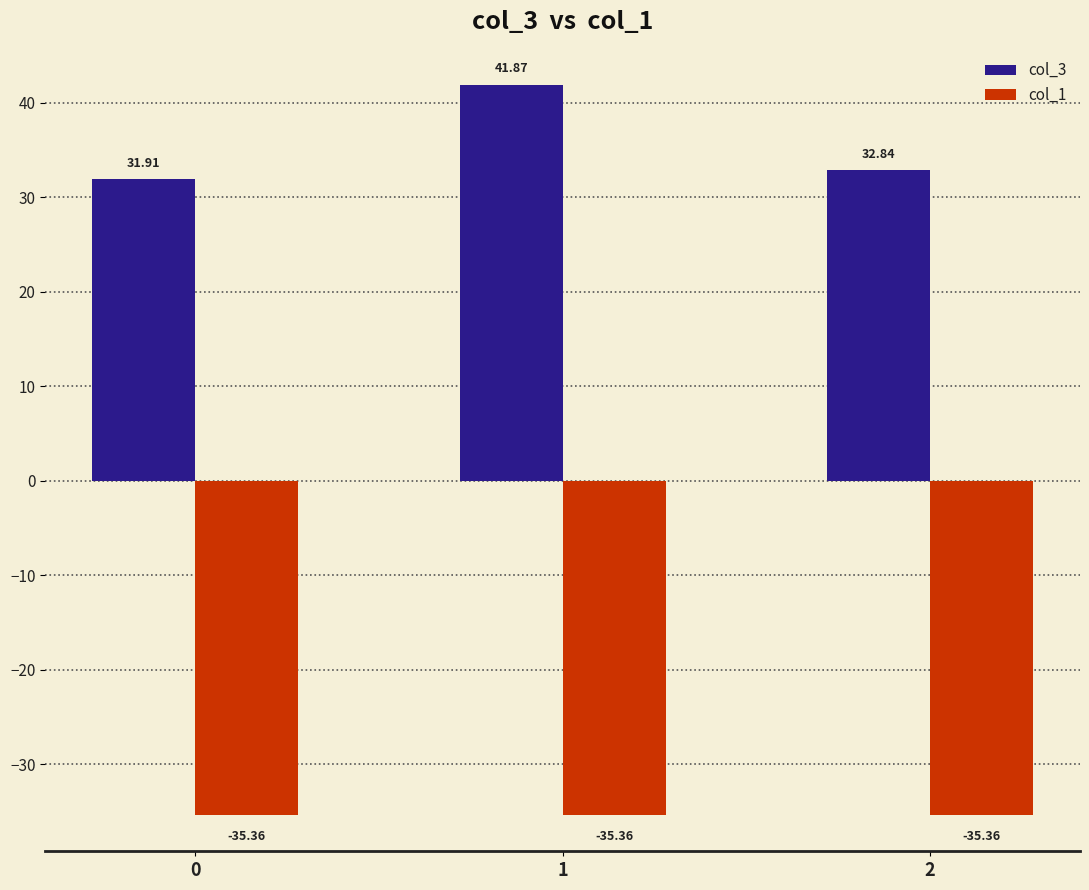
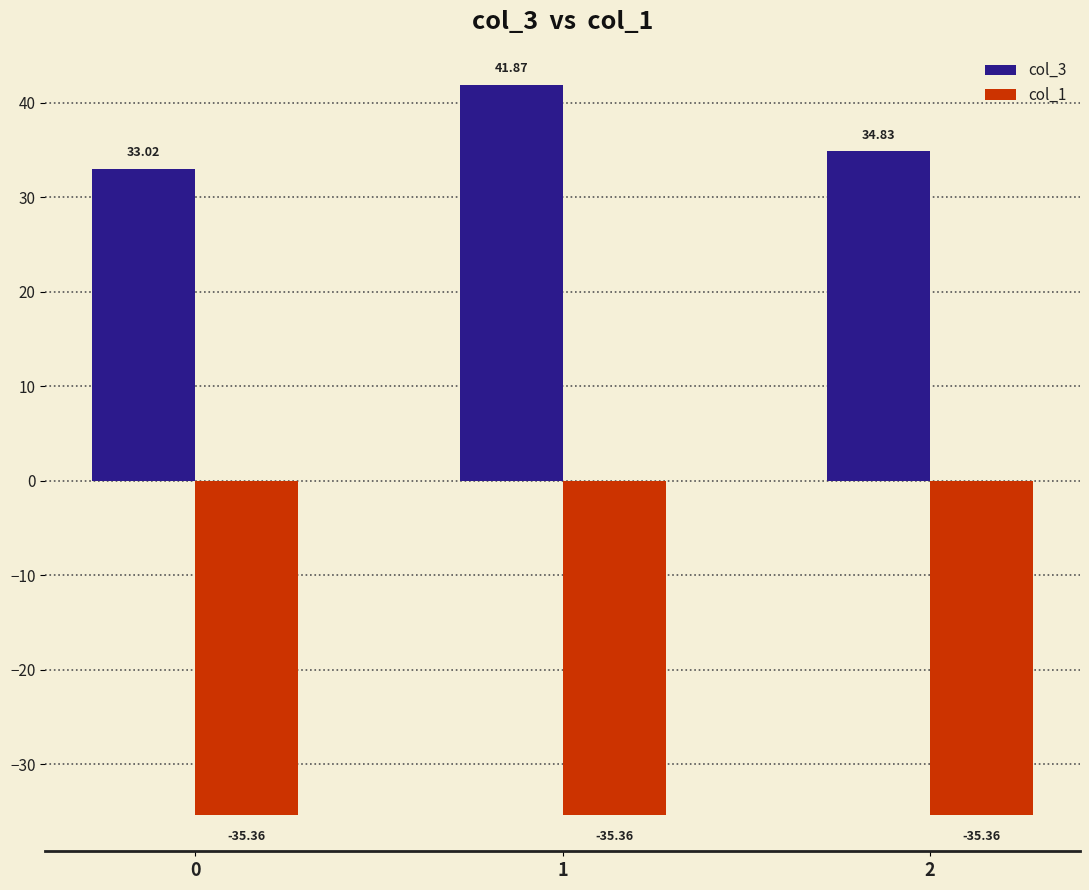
col_3, 0: 31.91 -> 33.02
col_3, 2: 32.84 -> 34.83
